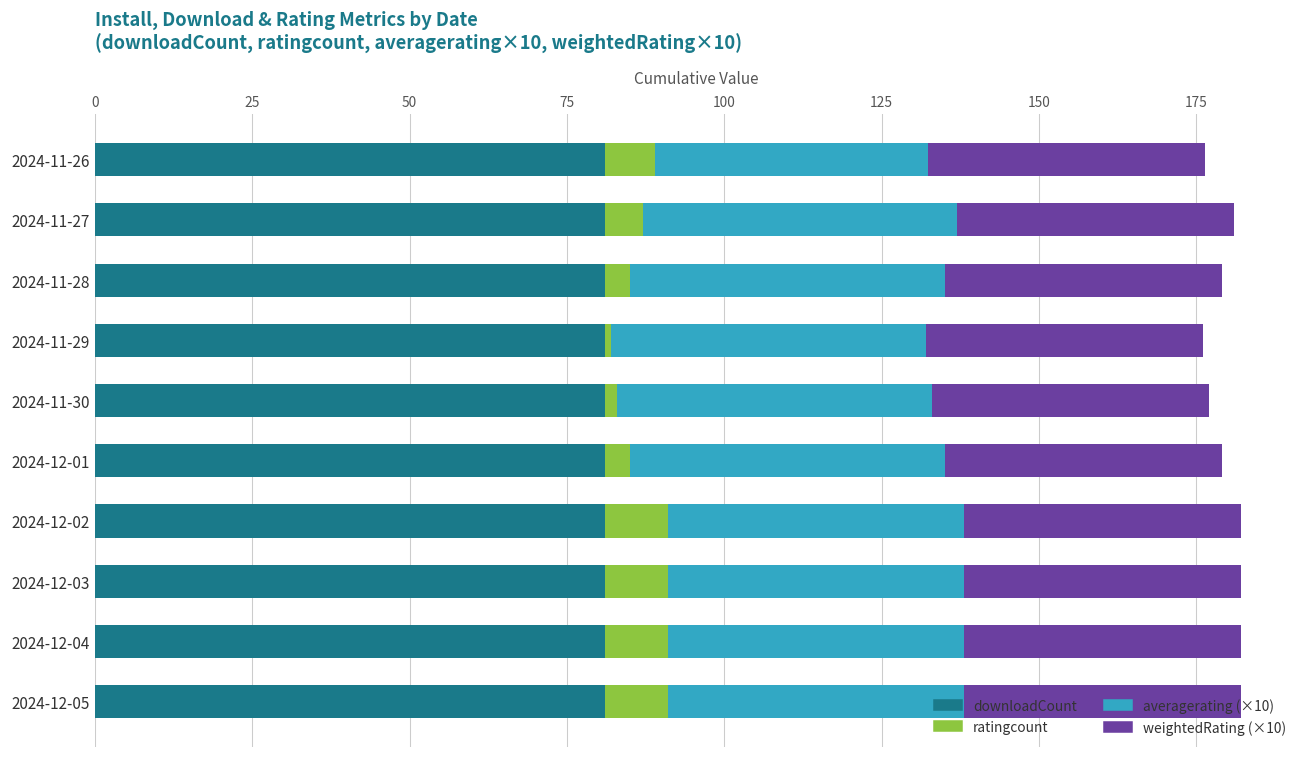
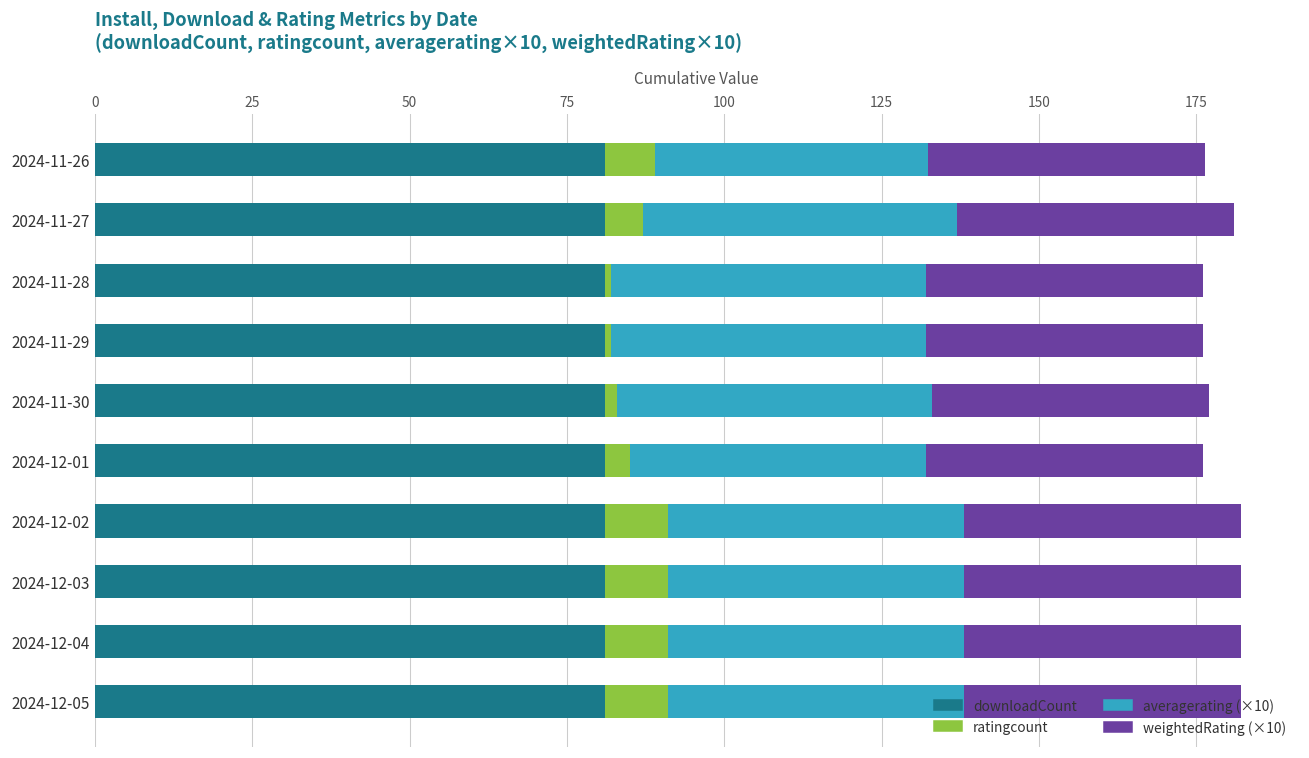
ratingcount, 2024-11-28: 4 -> 1
averagerating (×10), 2024-12-01: 50 -> 47
